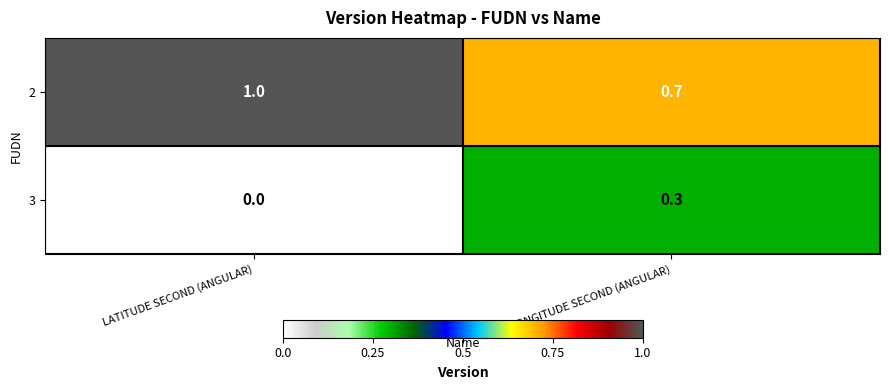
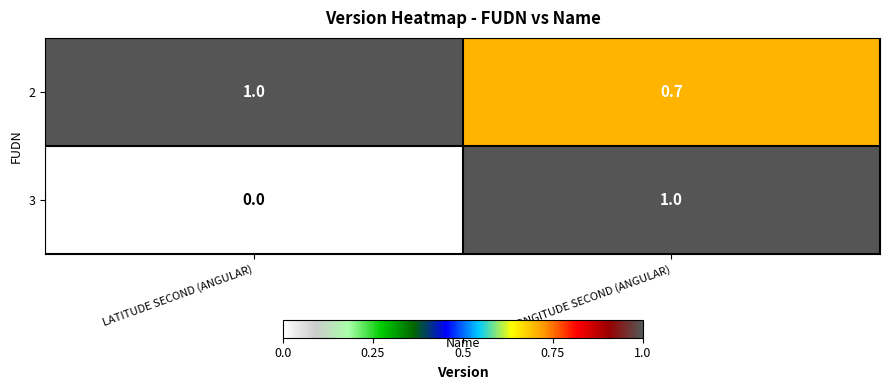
3, LONGITUDE SECOND (ANGULAR): 0.3 -> 1.0
